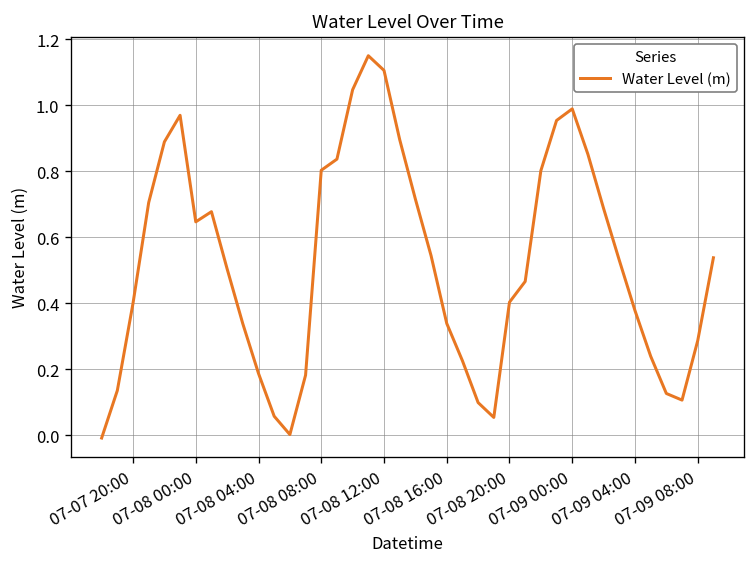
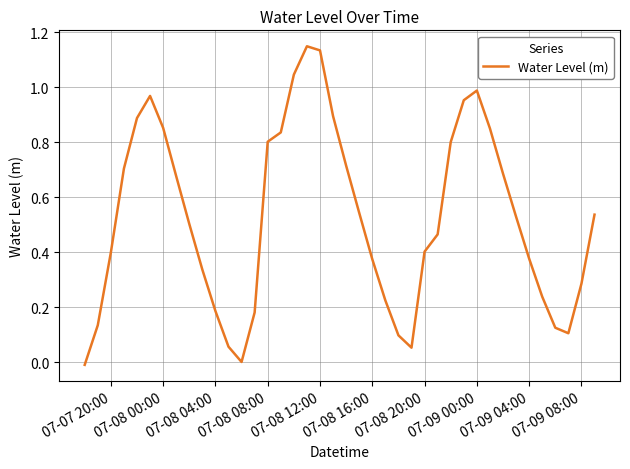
07-08 00:00: 0.65 -> 0.85
07-08 12:00: 1.11 -> 1.13
07-08 16:00: 0.34 -> 0.38
